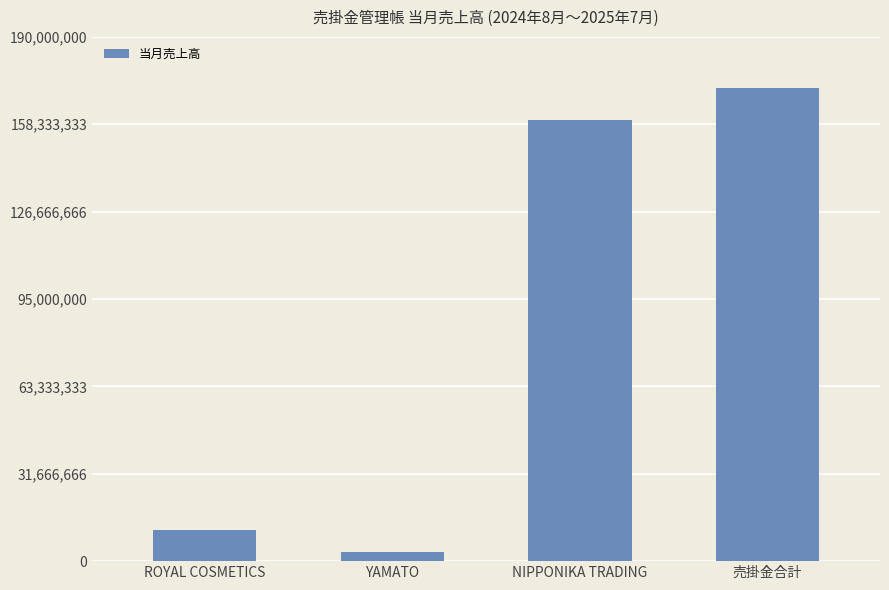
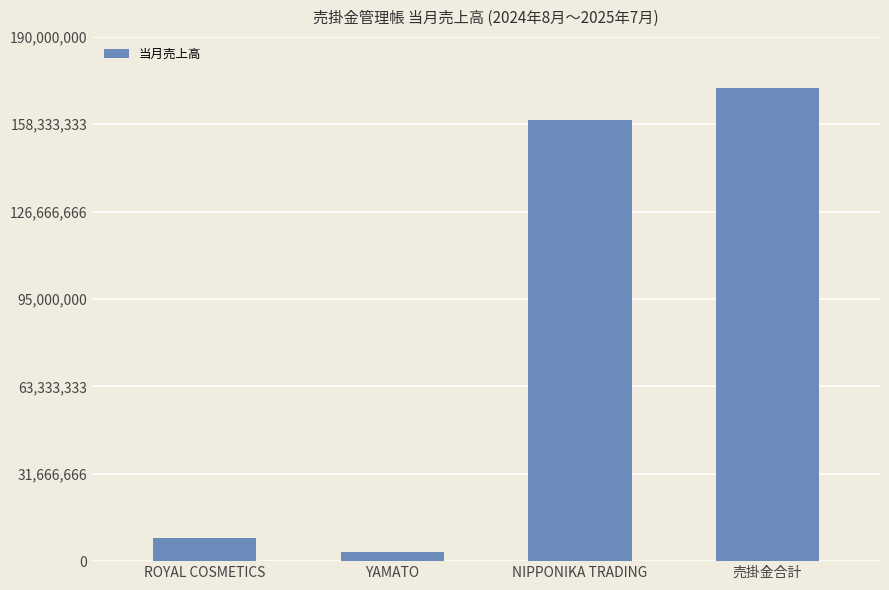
ROYAL COSMETICS: 11,000,000 -> 8,000,000
